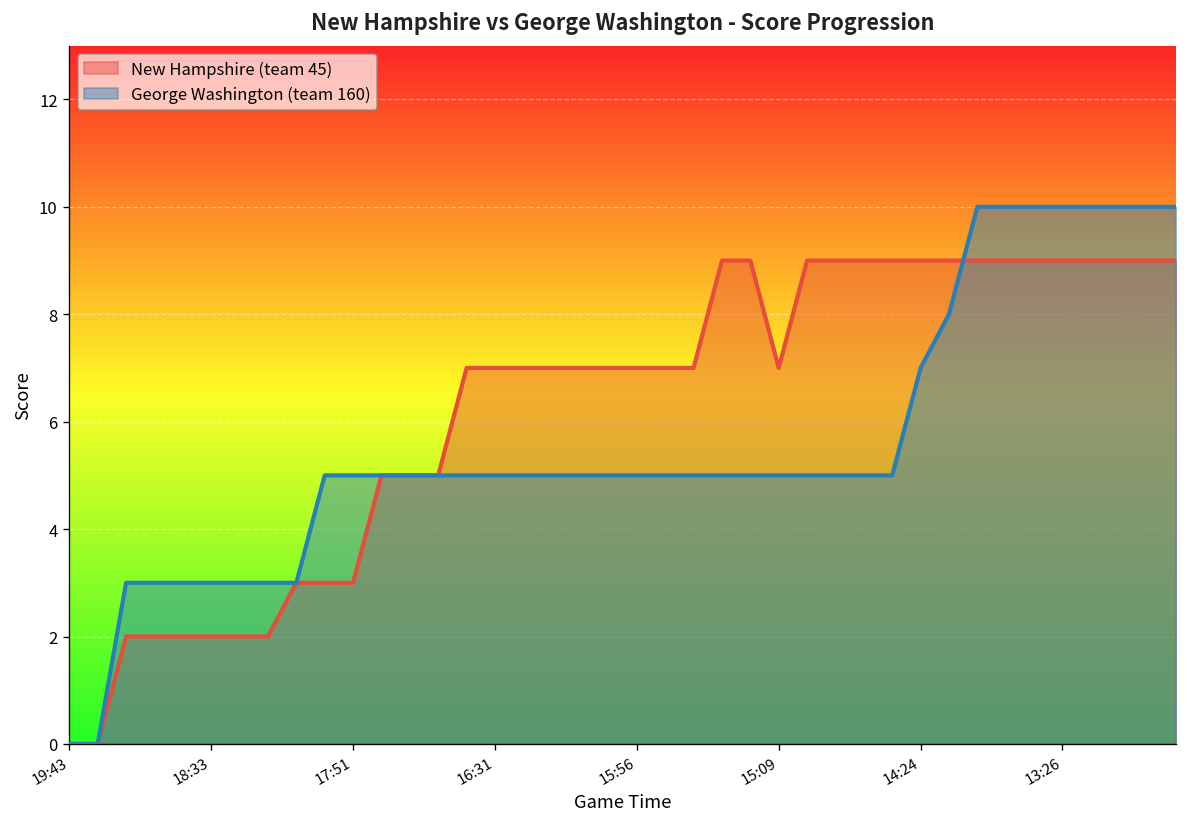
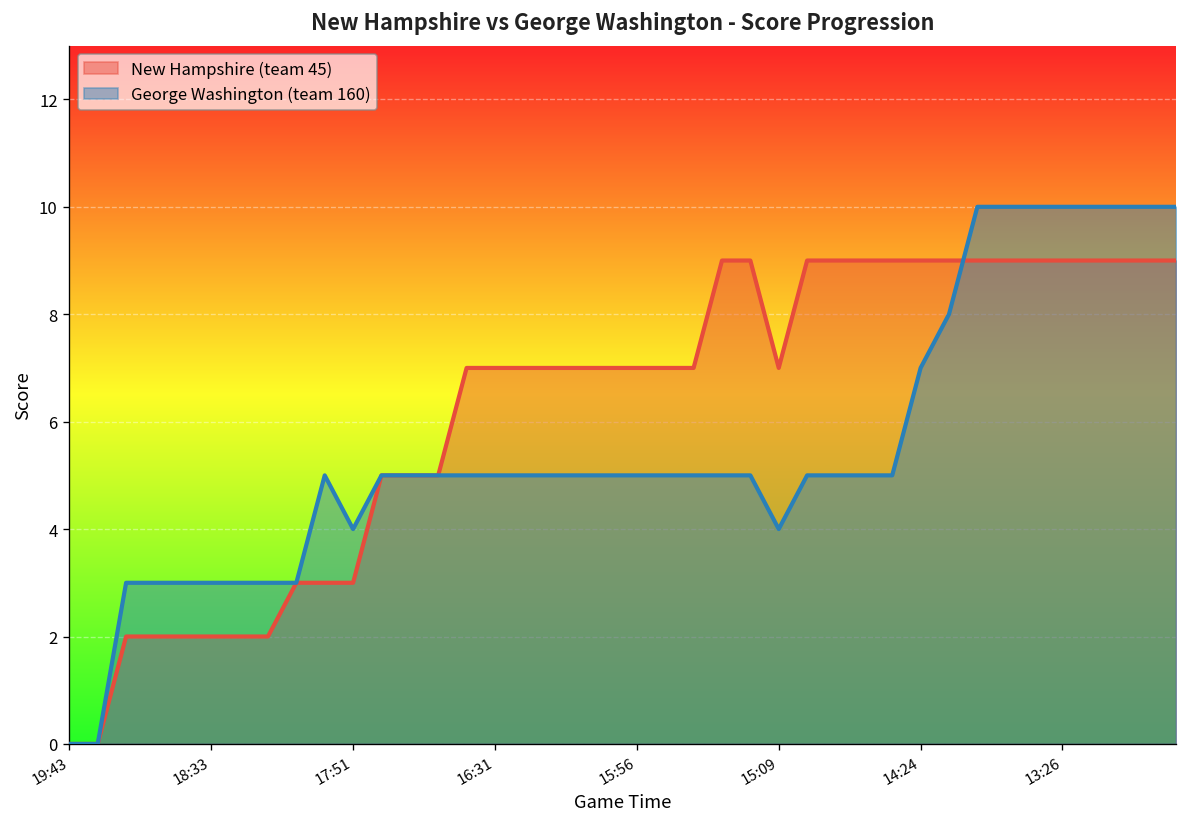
George Washington (team 160), 17:51: 5 -> 4
George Washington (team 160), 15:09: 5 -> 4
